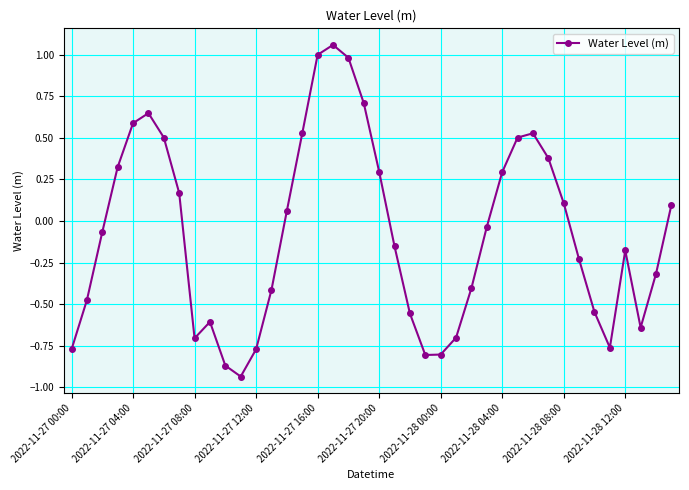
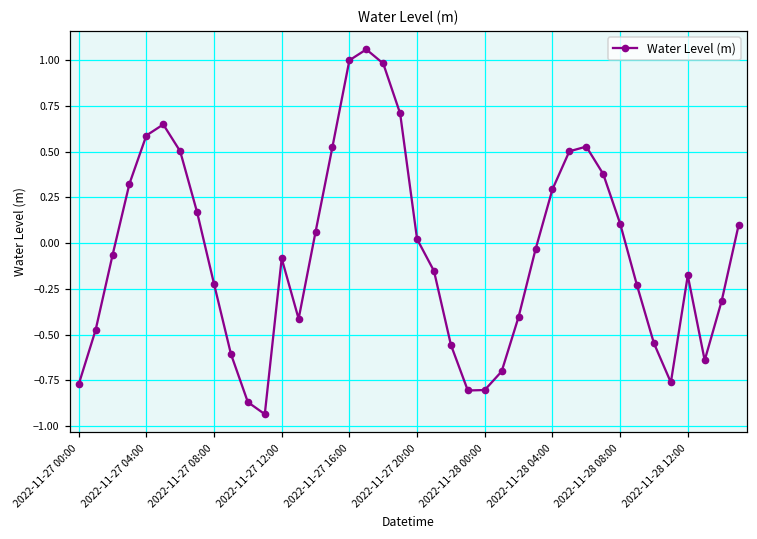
2022-11-27 08:00: -0.71 -> -0.22
2022-11-27 12:00: -0.77 -> -0.08
2022-11-27 20:00: 0.30 -> 0.02
